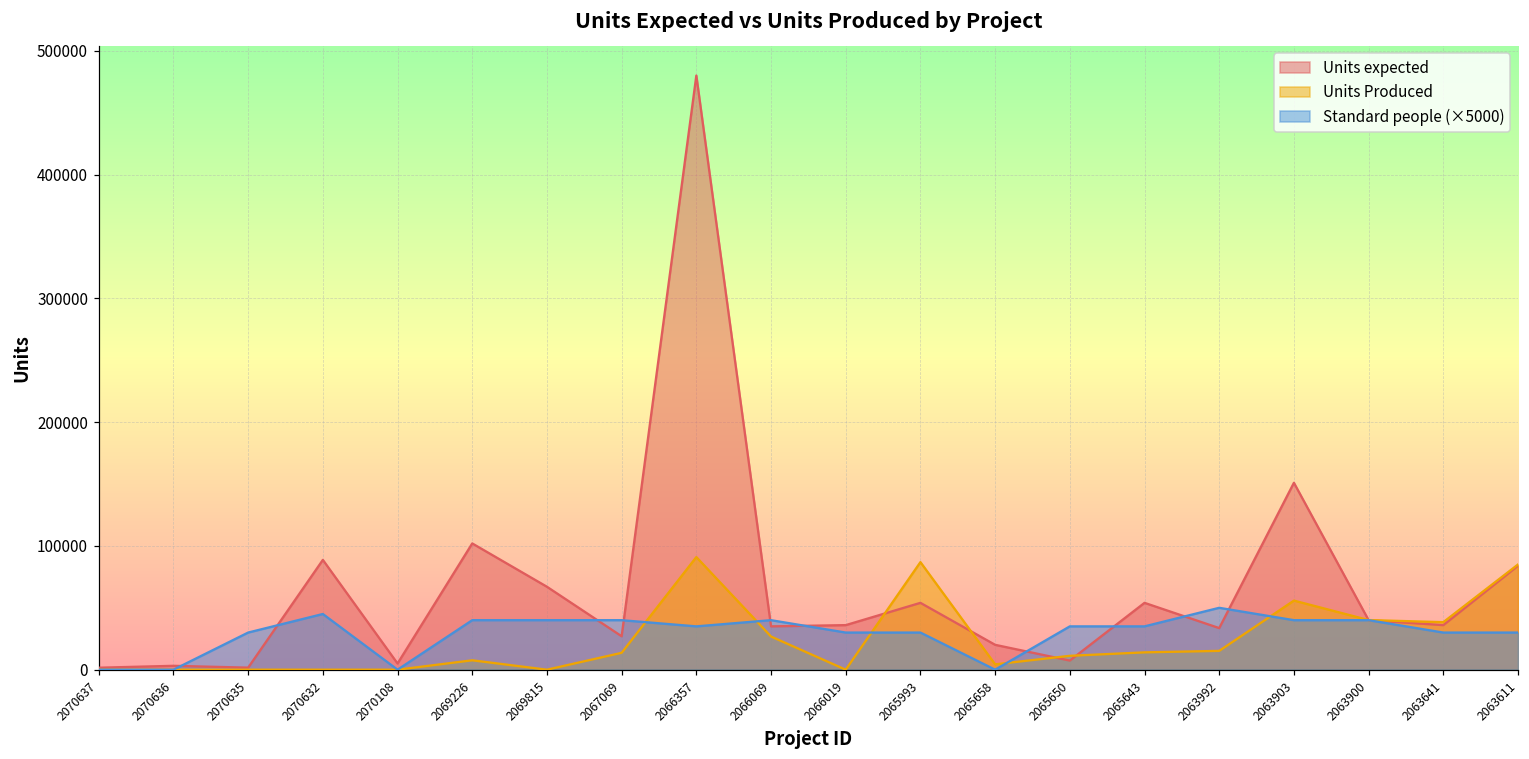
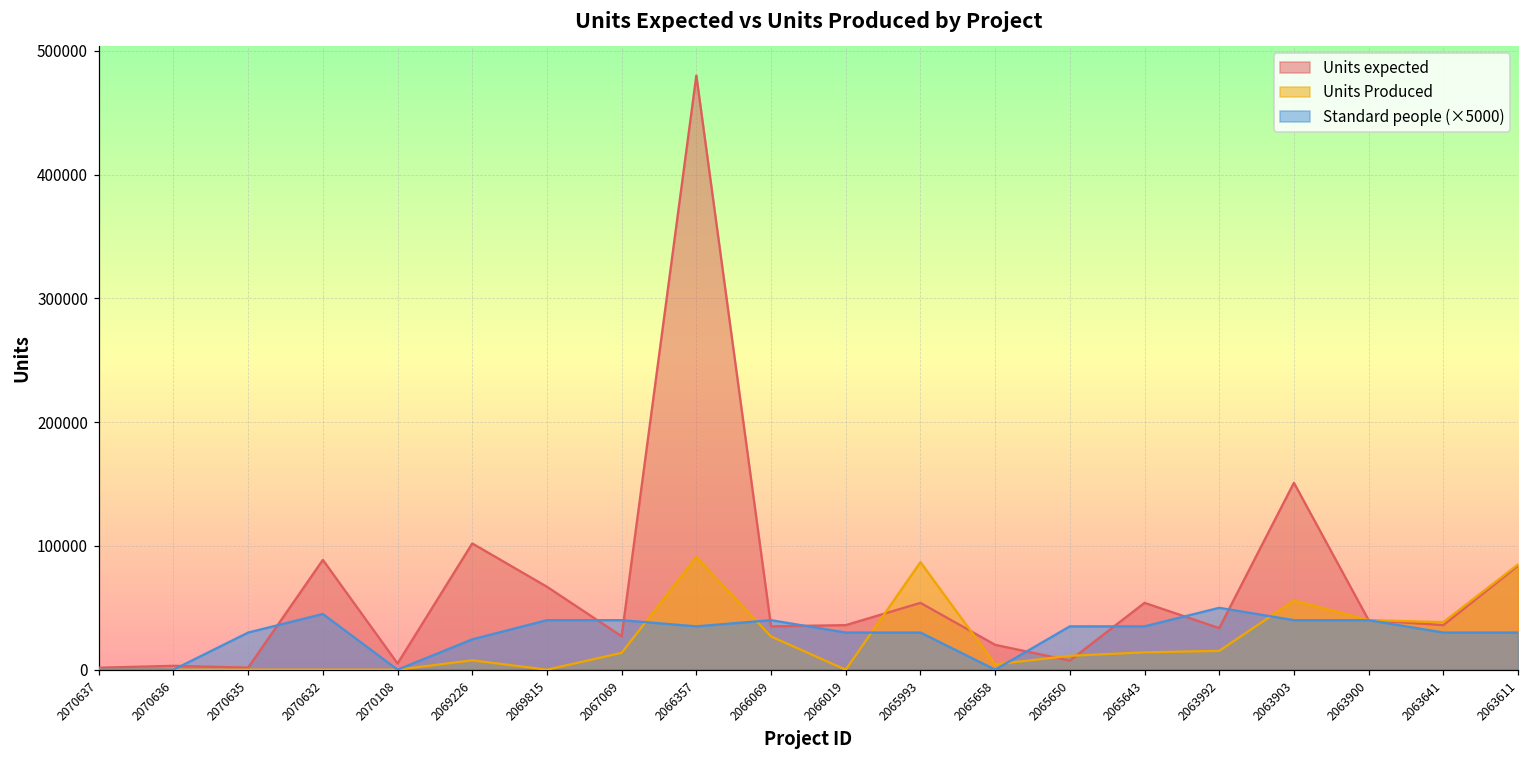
Standard people (×5000), 2069226: 40000 -> 25000
